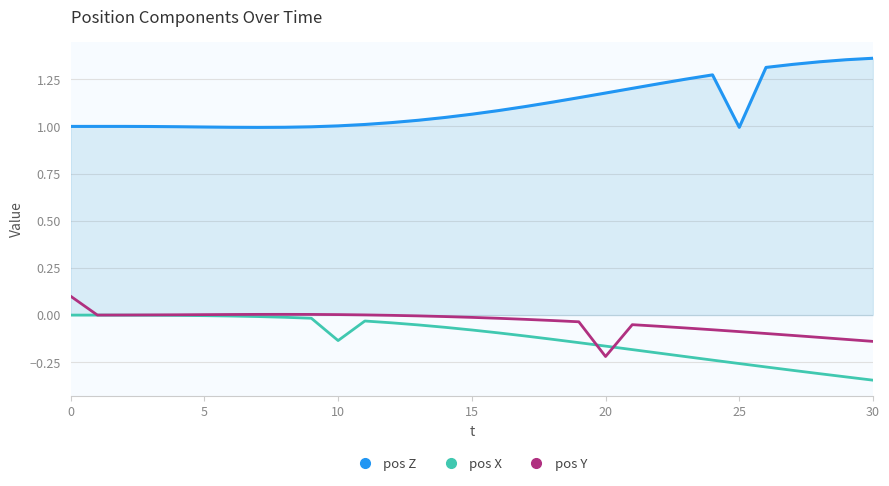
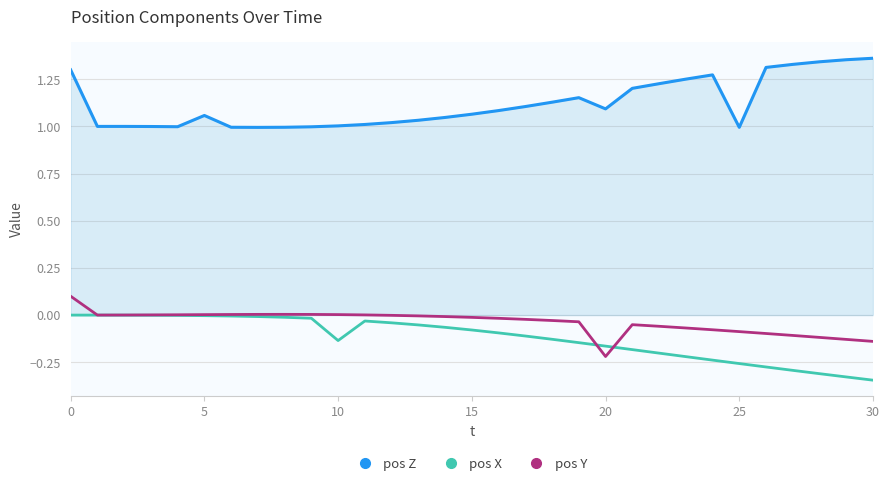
pos Z, 0: 1.0 -> 1.3
pos Z, 5: 1.00 -> 1.06
pos Z, 20: 1.18 -> 1.09
